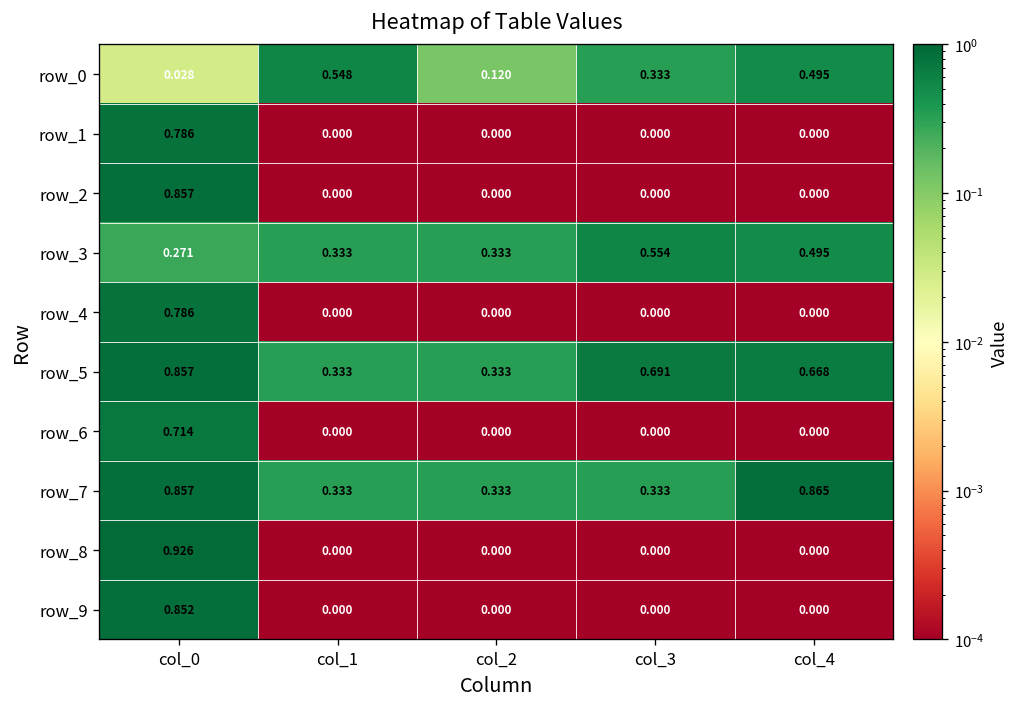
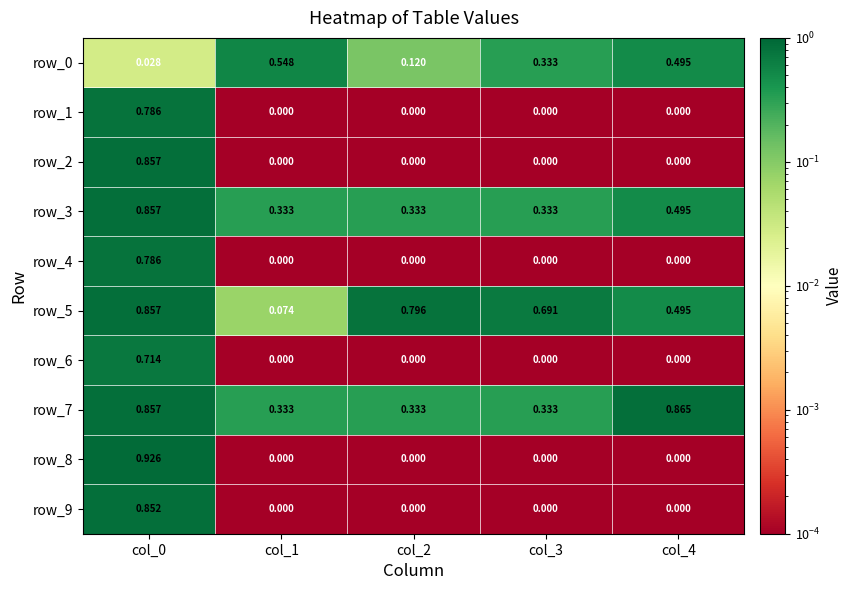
row_3, col_0: 0.271 -> 0.857
row_3, col_3: 0.554 -> 0.333
row_5, col_1: 0.333 -> 0.074
row_5, col_2: 0.333 -> 0.796
row_5, col_4: 0.668 -> 0.495
